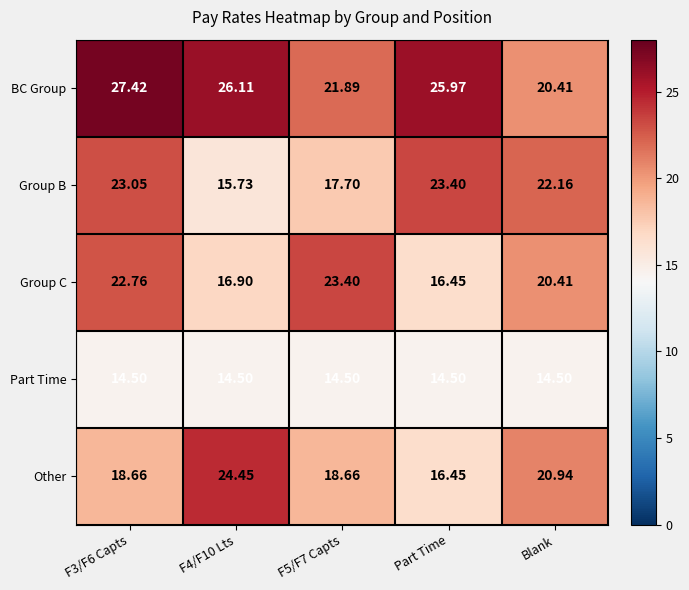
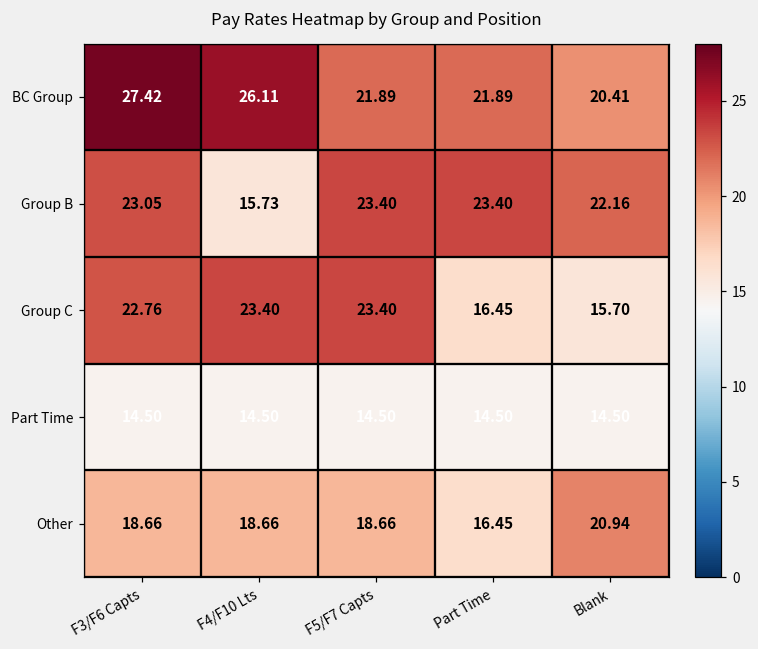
BC Group, Part Time: 25.97 -> 21.89
Group B, F5/F7 Capts: 17.70 -> 23.40
Group C, F4/F10 Lts: 16.90 -> 23.40
Group C, Blank: 20.41 -> 15.70
Other, F4/F10 Lts: 24.45 -> 18.66
